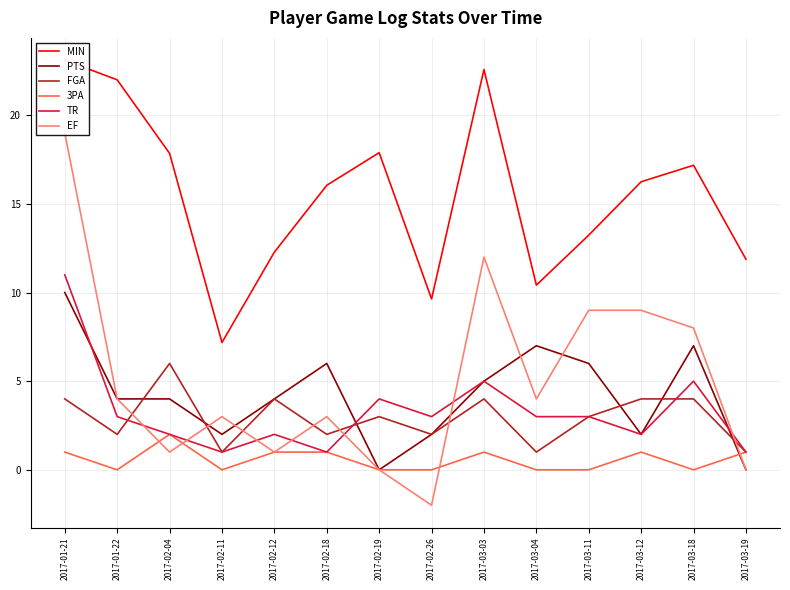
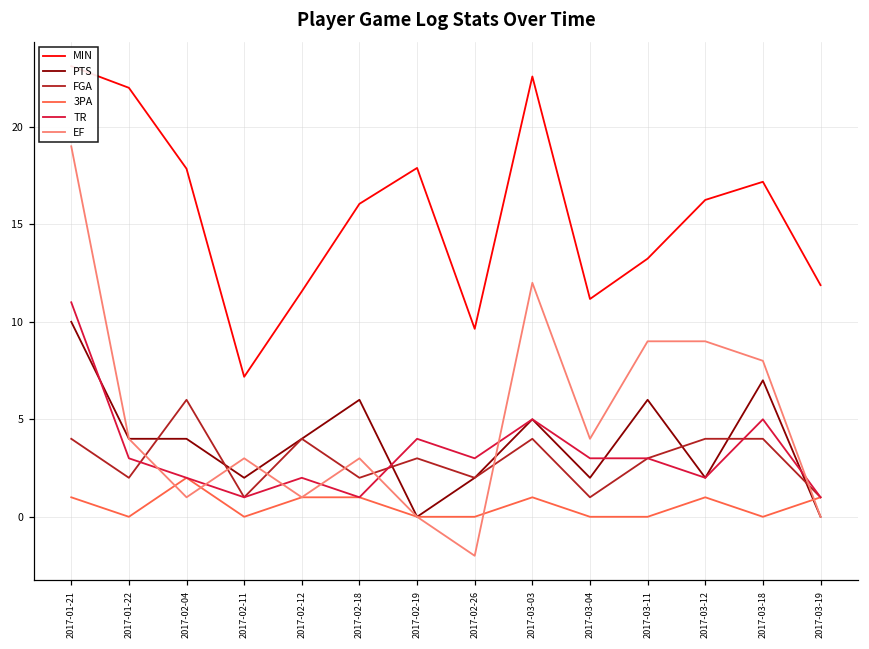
MIN, 2017-02-12: 12.3 -> 11.6
MIN, 2017-03-04: 10.4 -> 11.2
PTS, 2017-03-04: 7 -> 2
